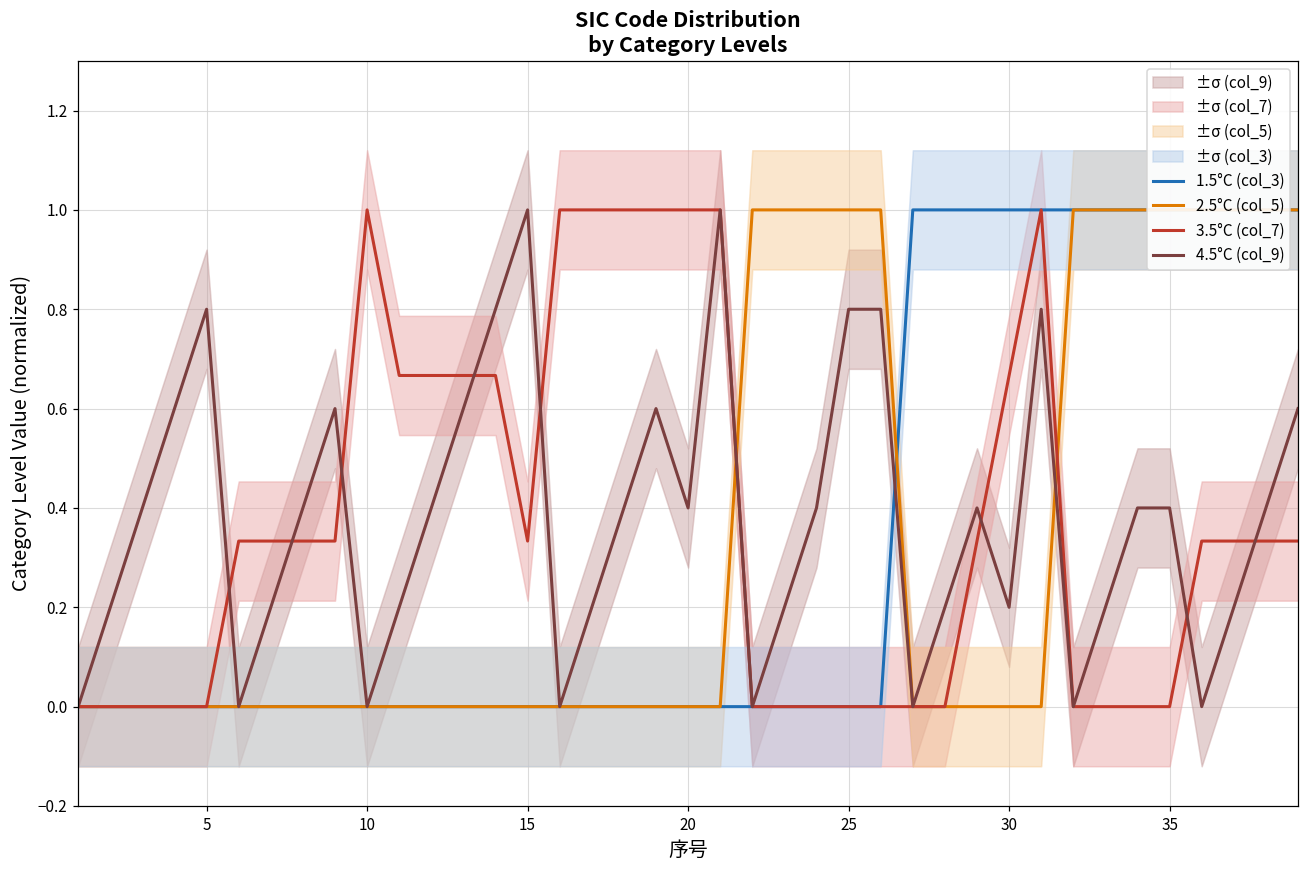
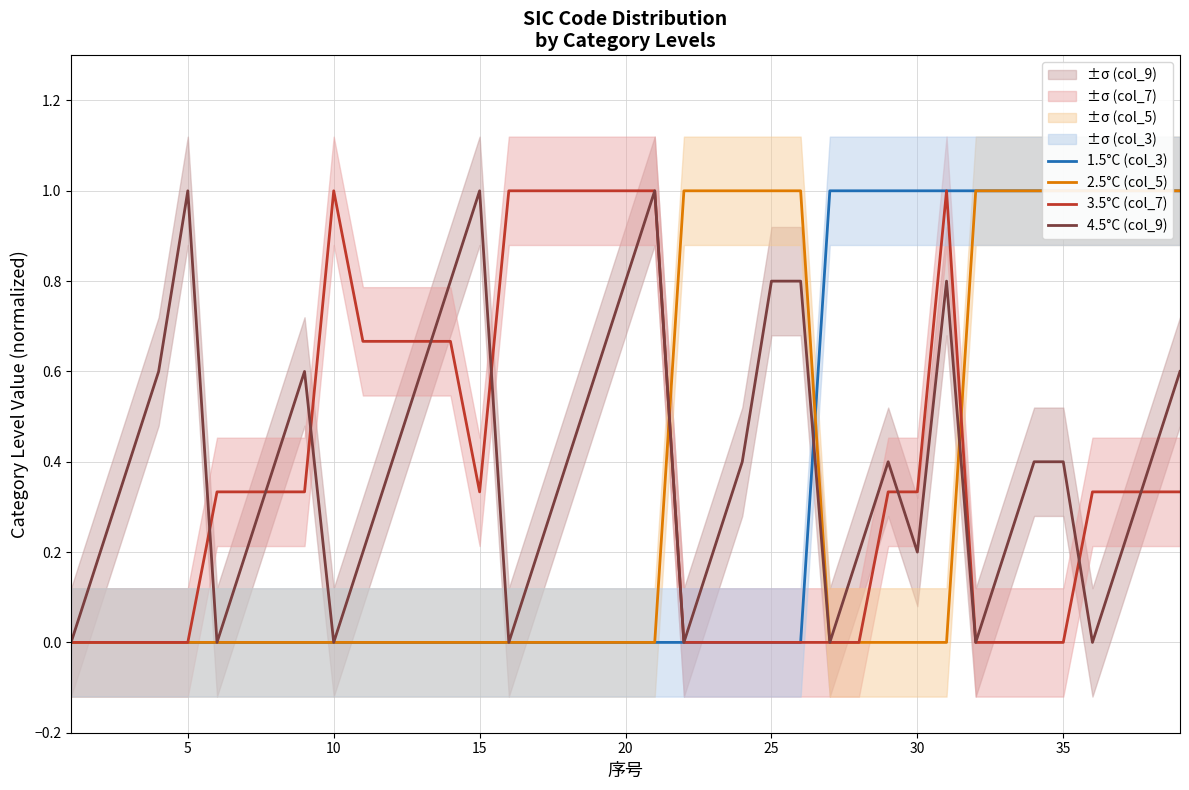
4.5°C (col_9), 5: 0.80 -> 1.00
4.5°C (col_9), 20: 0.40 -> 0.80
3.5°C (col_7), 30: 0.67 -> 0.33
